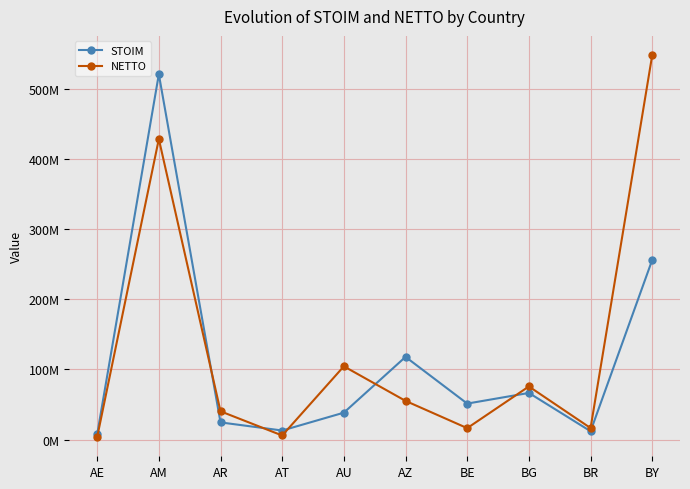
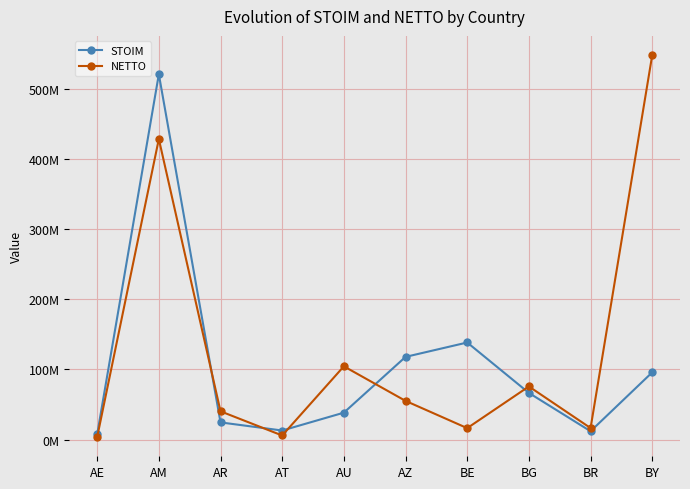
STOIM, BE: 50000000 -> 140000000
STOIM, BY: 260000000 -> 100000000
